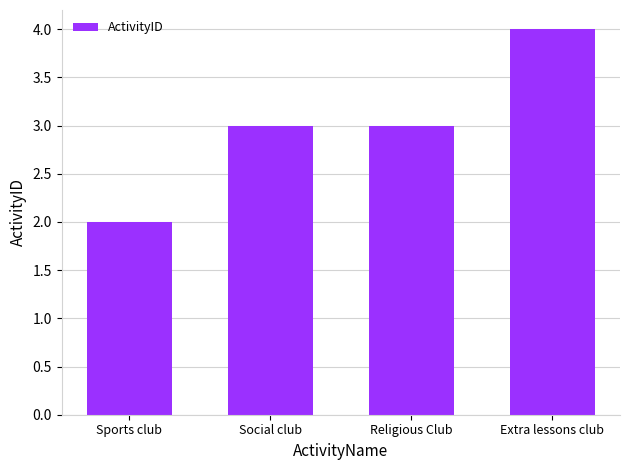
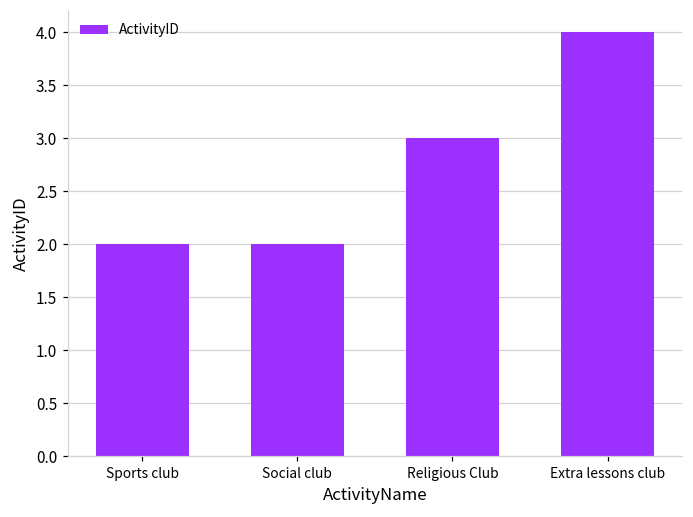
Social club: 3 -> 2
